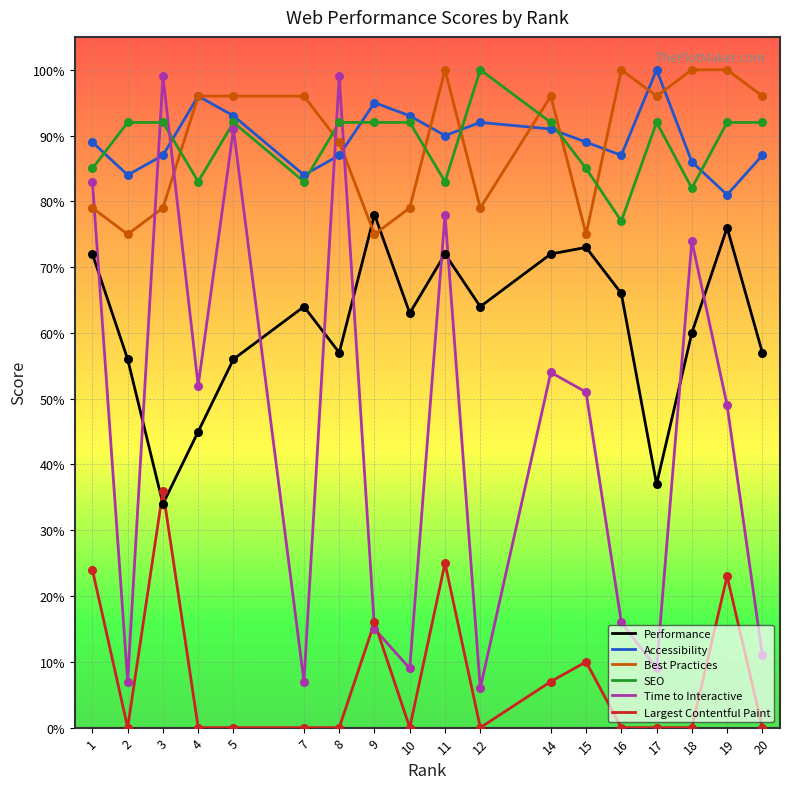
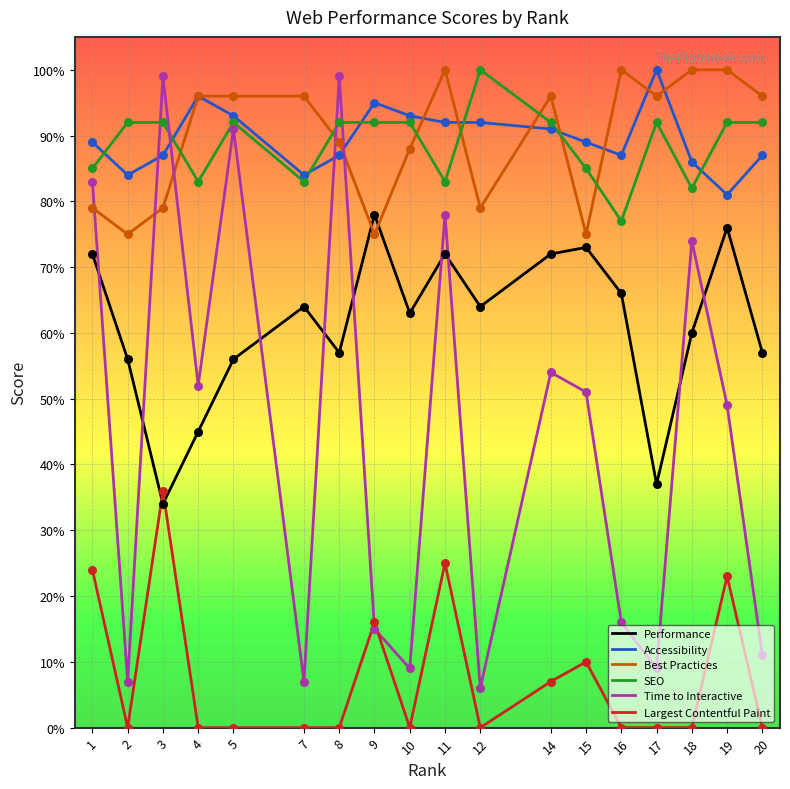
Best Practices, 10: 79% -> 88%
Accessibility, 11: 90% -> 92%
